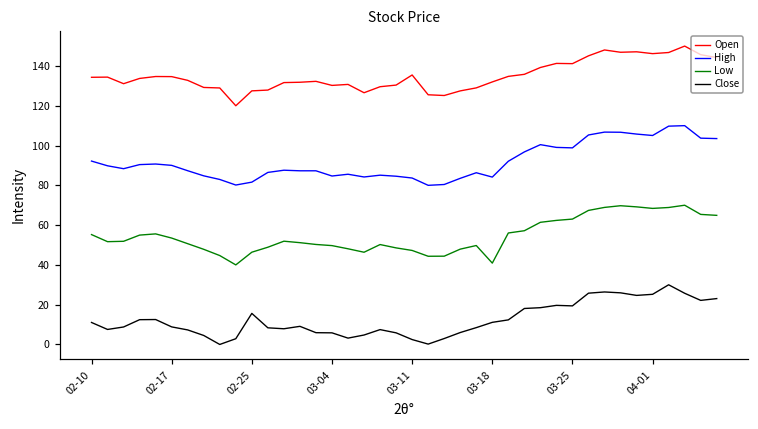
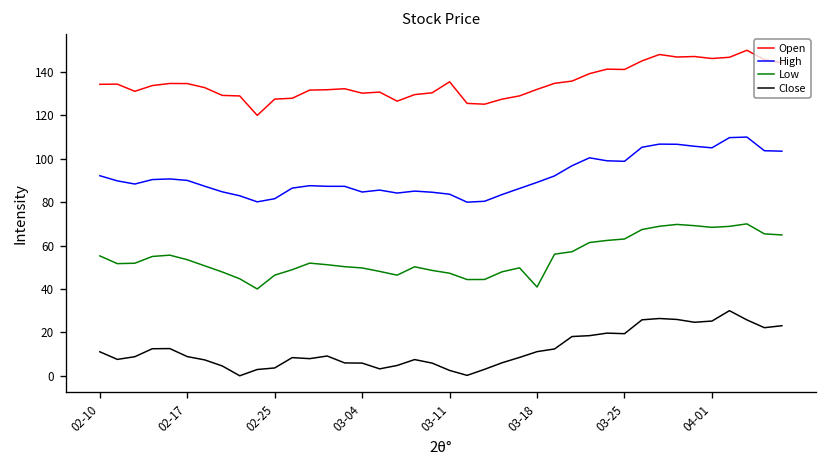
Close, 02-25: 16 -> 4
High, 03-18: 84 -> 89
